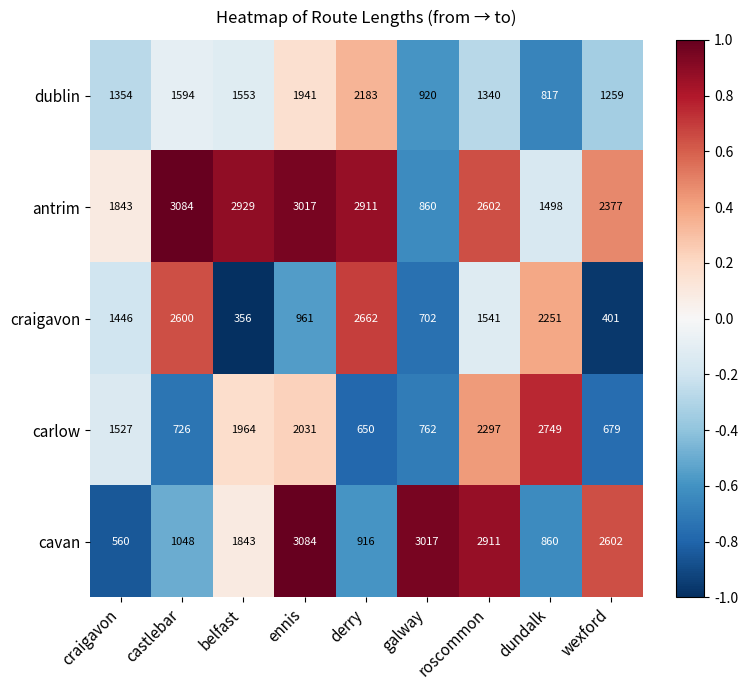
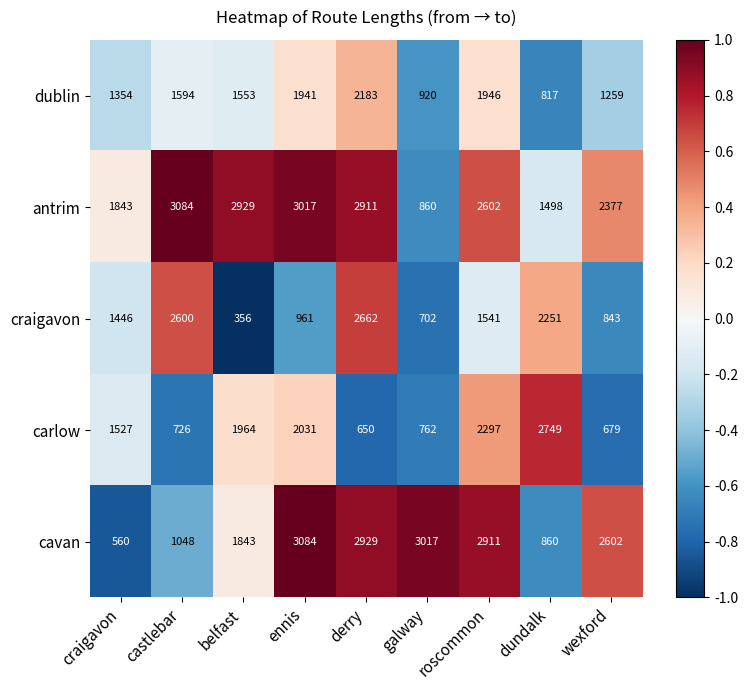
dublin, roscommon: 1340 -> 1946
craigavon, wexford: 401 -> 843
cavan, derry: 916 -> 2929
